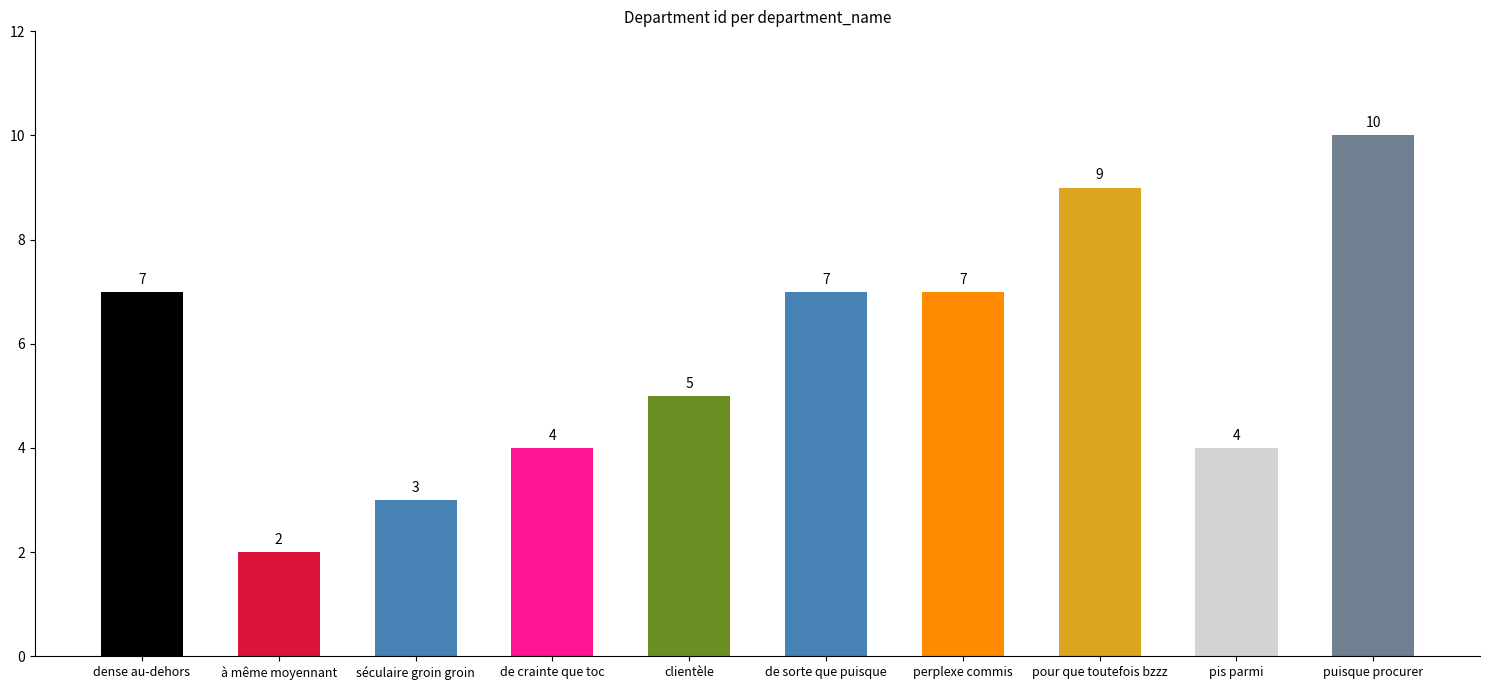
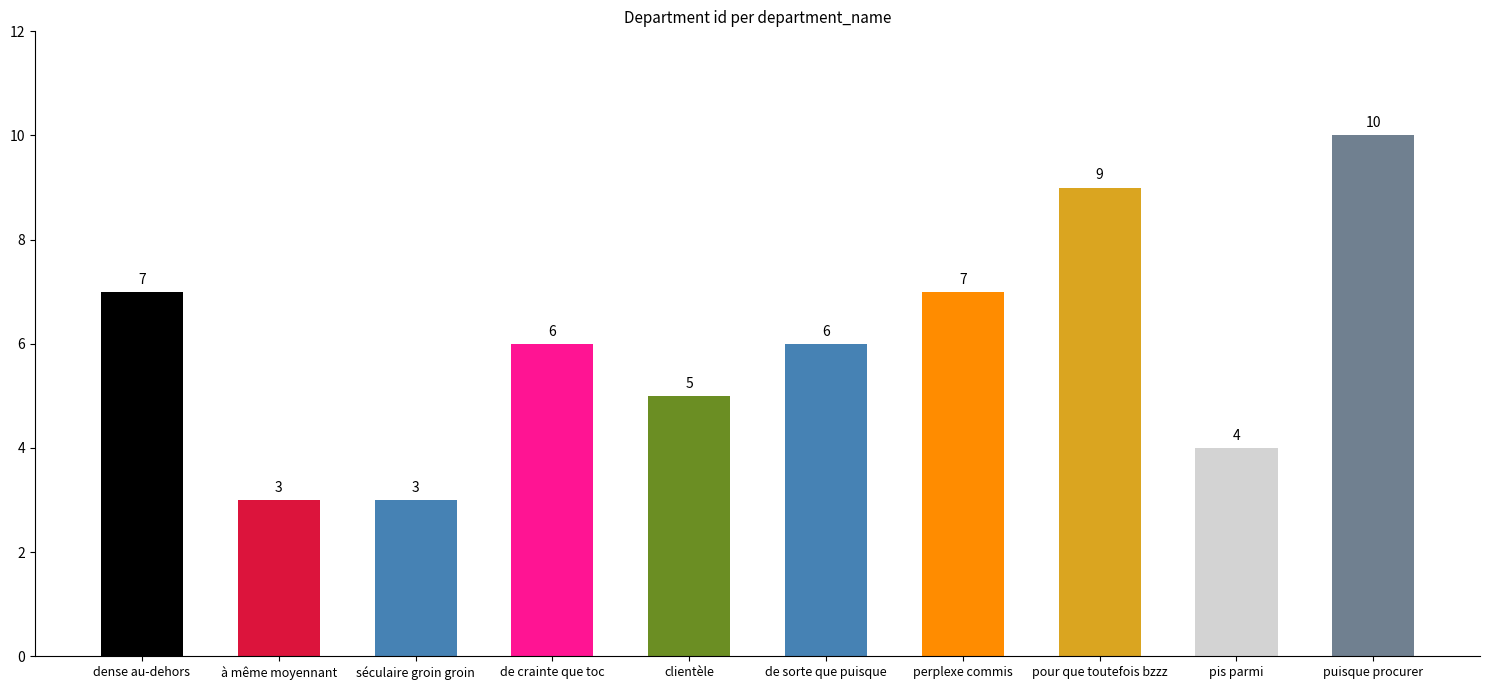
à même moyennant: 2 -> 3
de crainte que toc: 4 -> 6
de sorte que puisque: 7 -> 6
